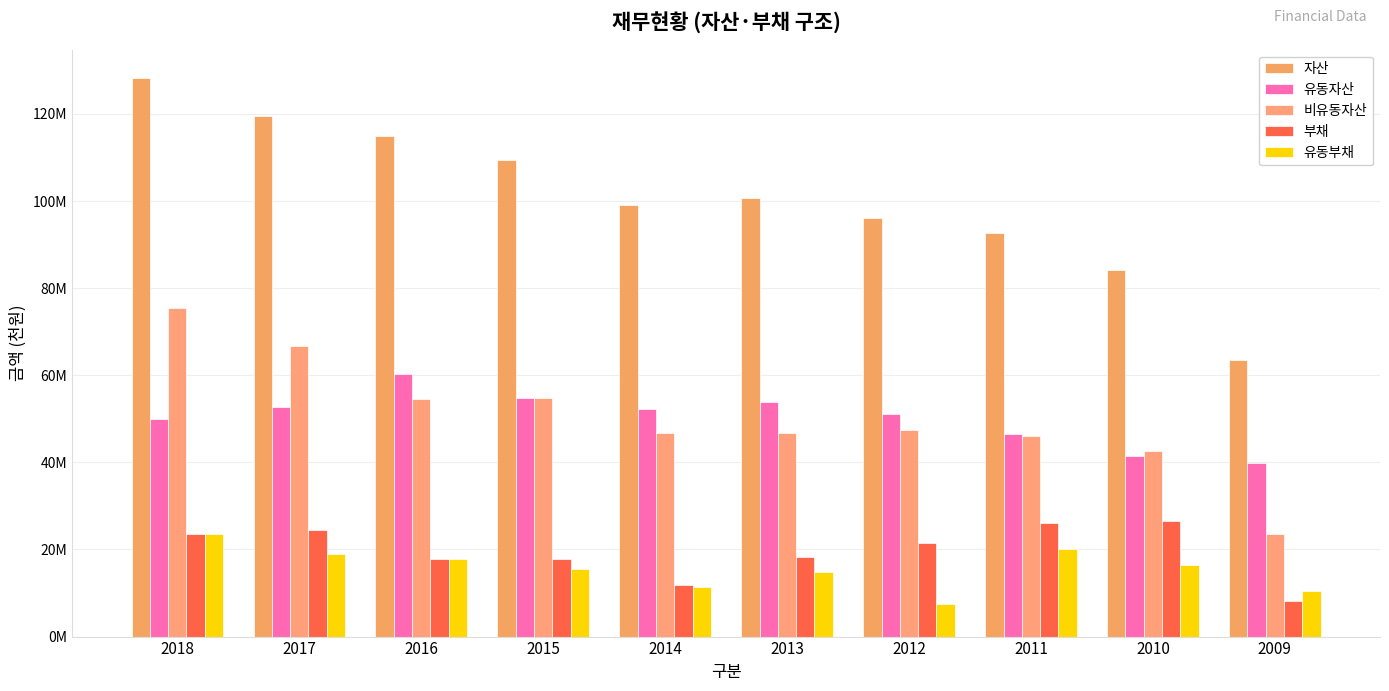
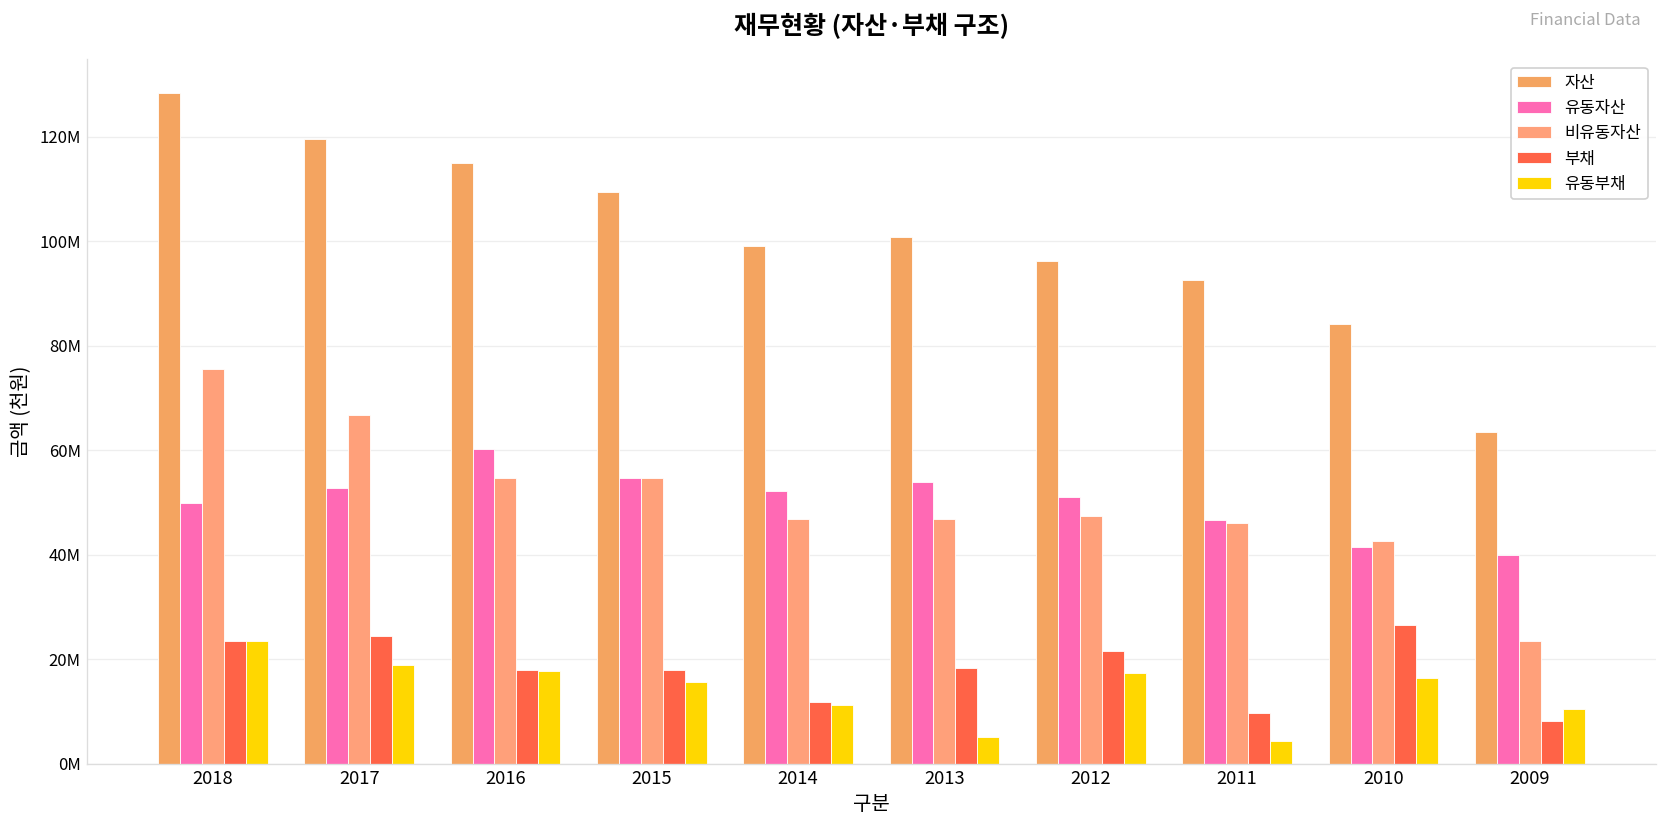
유동부채, 2013: 15000000 -> 5000000
유동부채, 2012: 7000000 -> 17000000
부채, 2011: 26000000 -> 10000000
유동부채, 2011: 20000000 -> 4000000
